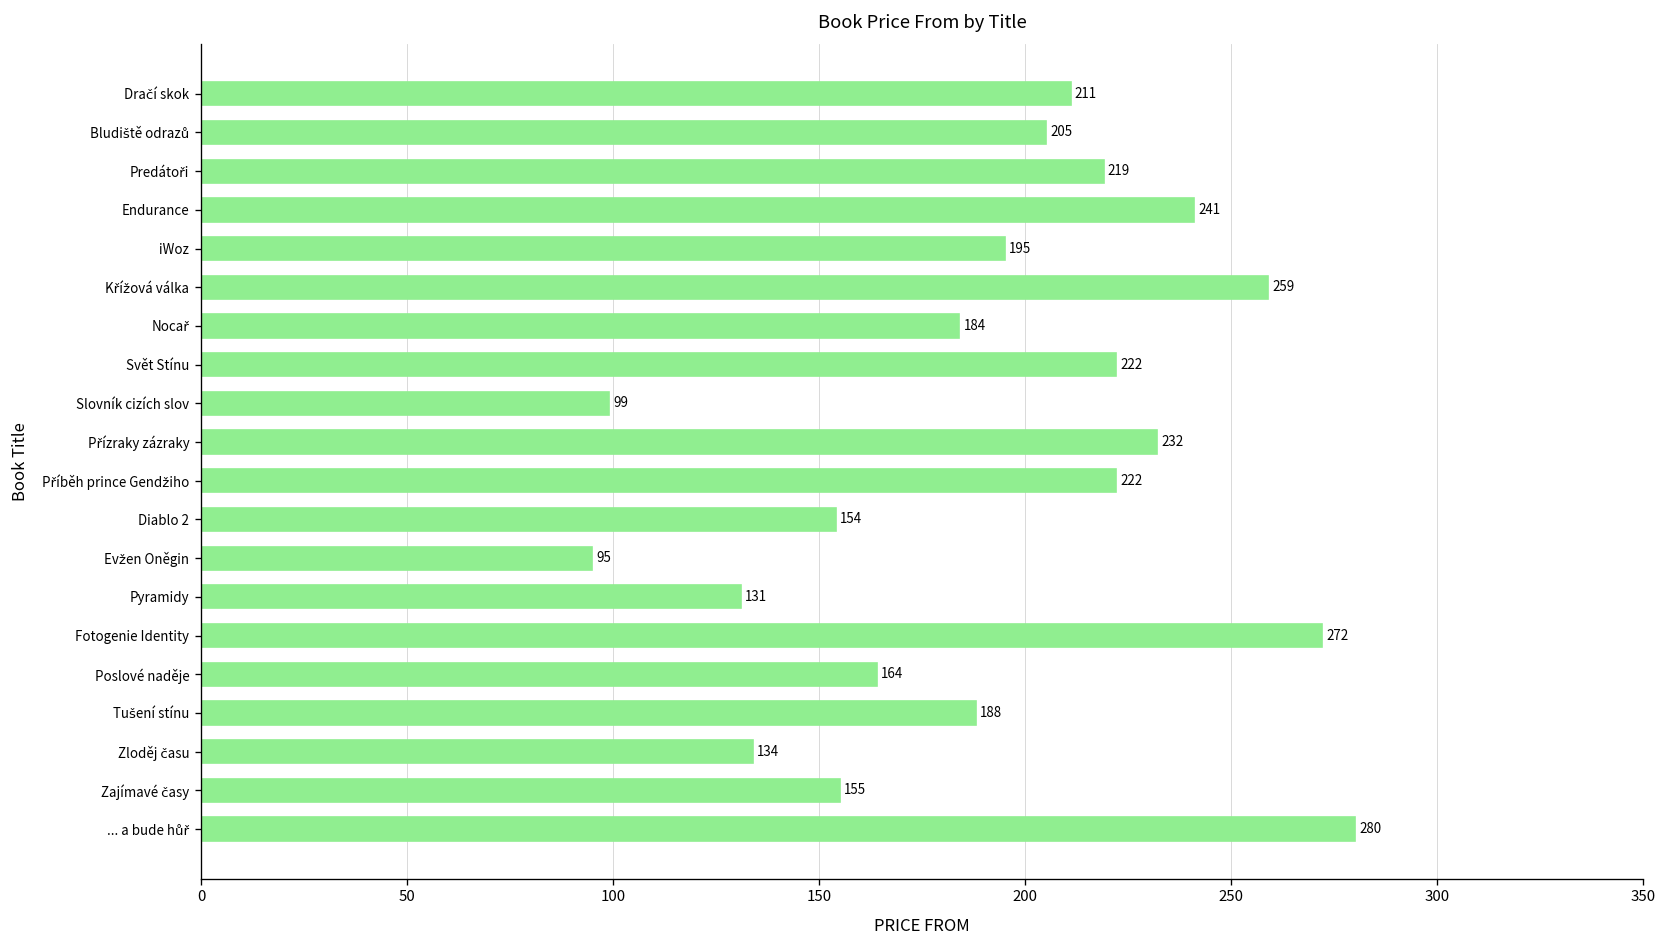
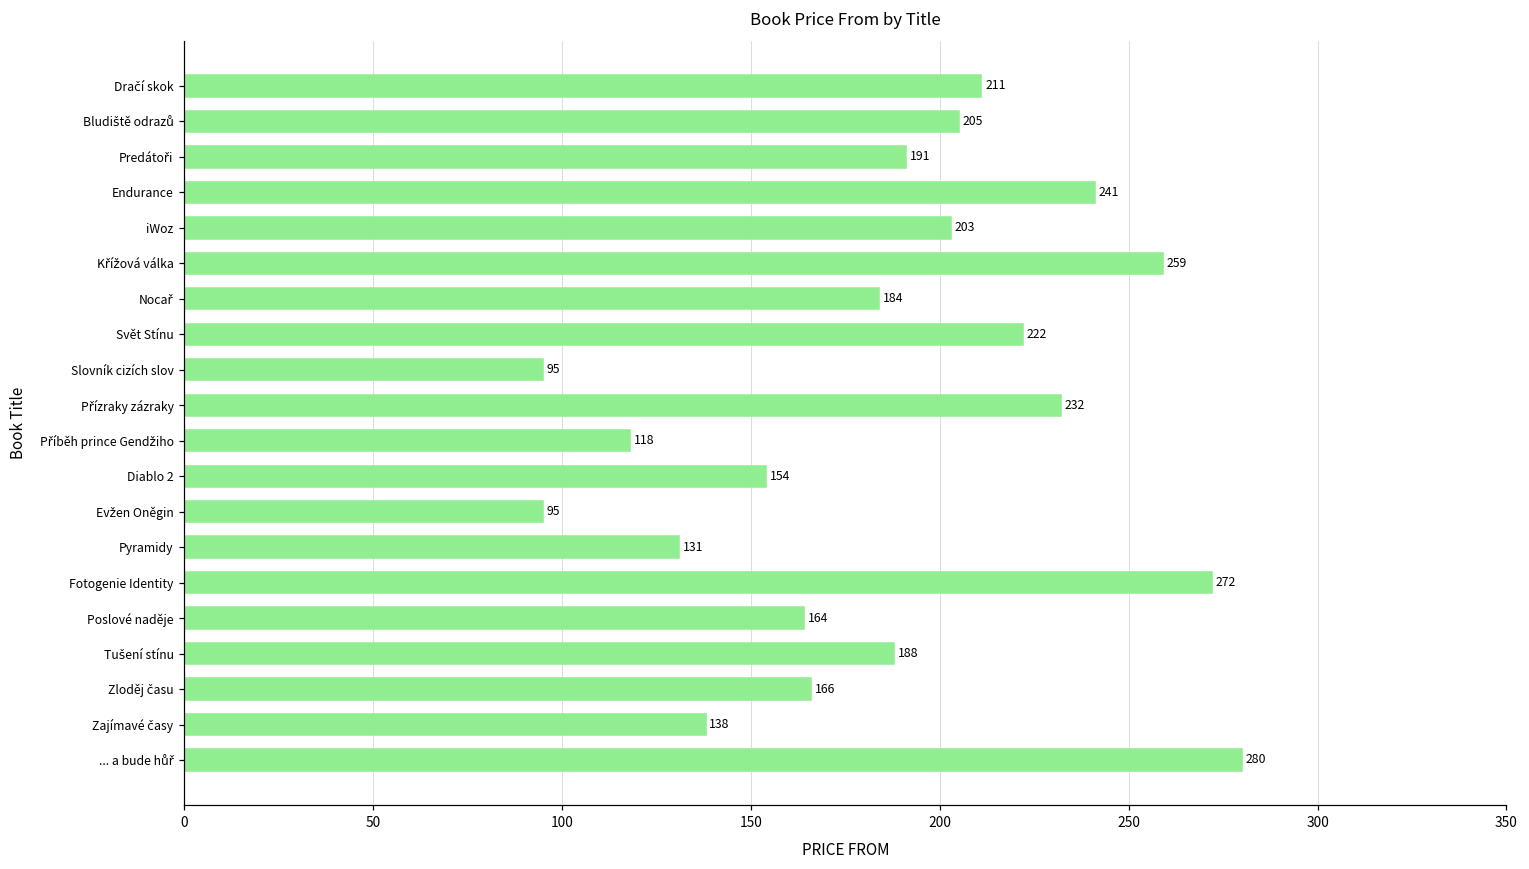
Predátoři: 219 -> 191
iWoz: 195 -> 203
Slovník cizích slov: 99 -> 95
Příběh prince Gendžiho: 222 -> 118
Zloděj času: 134 -> 166
Zajímavé časy: 155 -> 138
